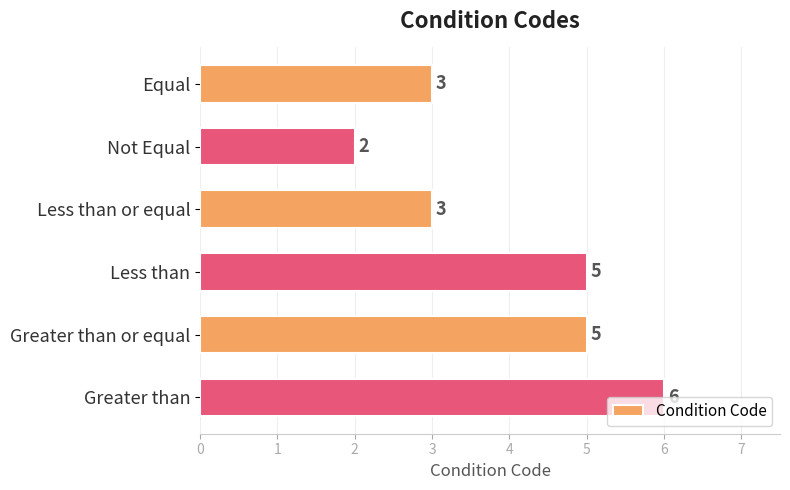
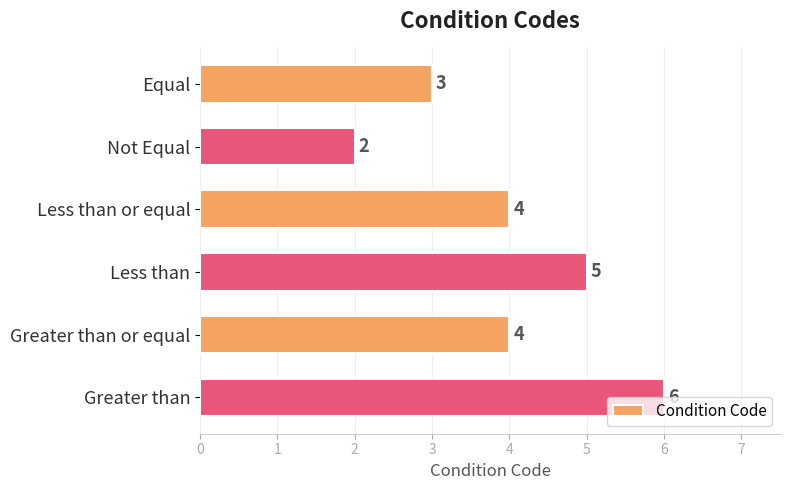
Less than or equal: 3 -> 4
Greater than or equal: 5 -> 4
